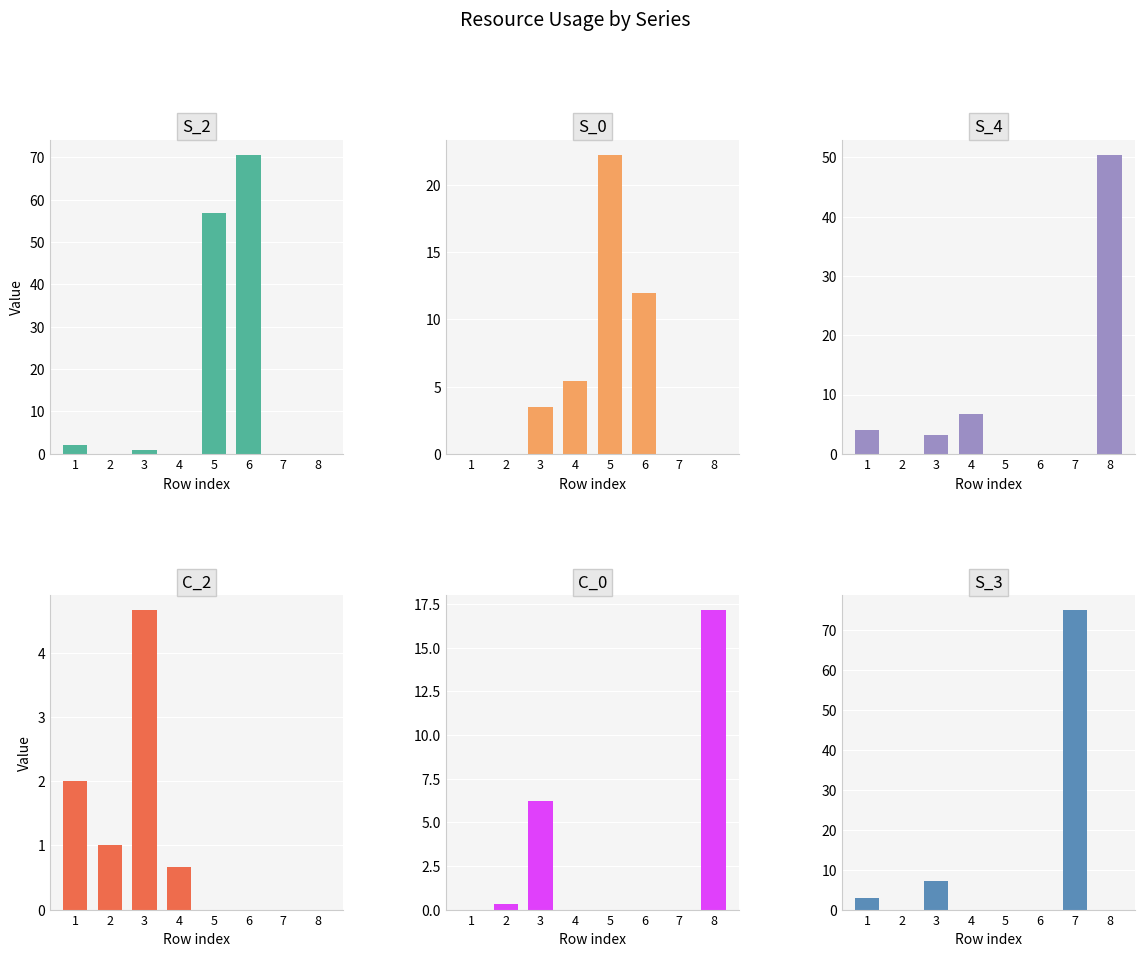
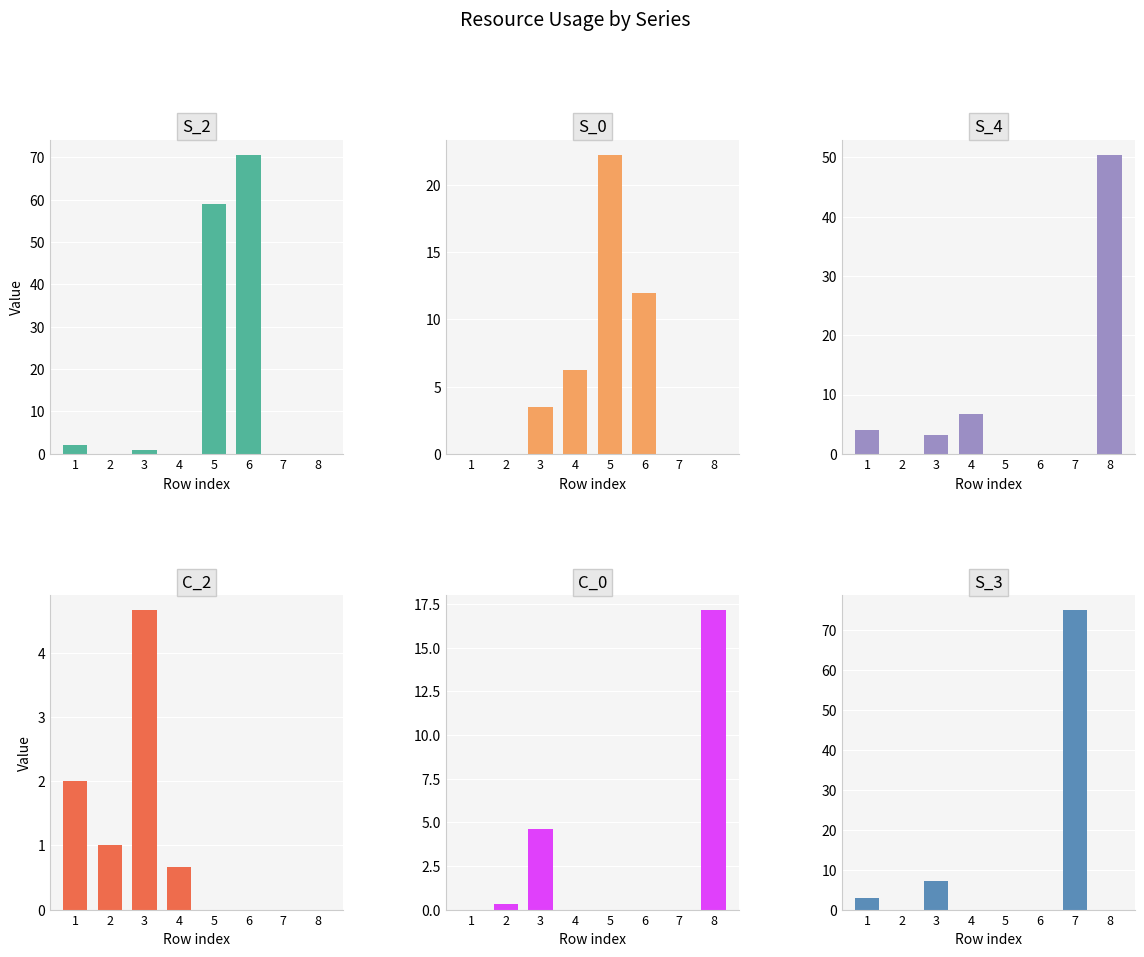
S_2, 5: 57 -> 59
S_0, 4: 5.4 -> 6.3
C_0, 3: 6.2 -> 4.6
